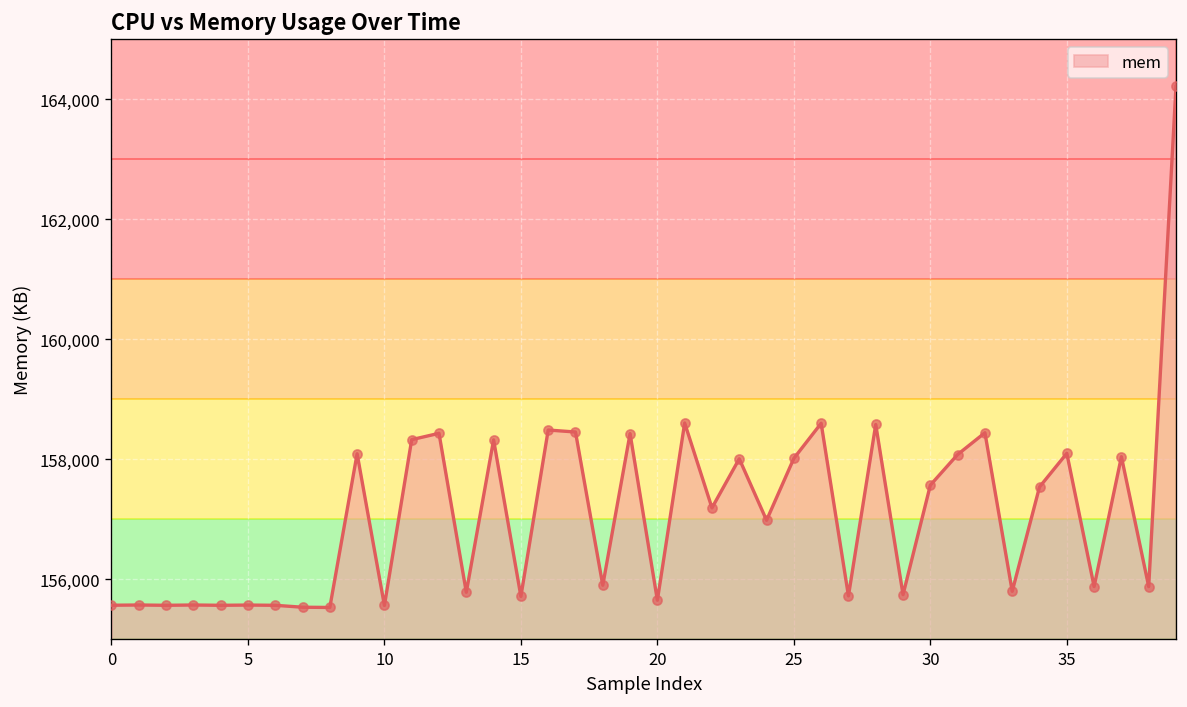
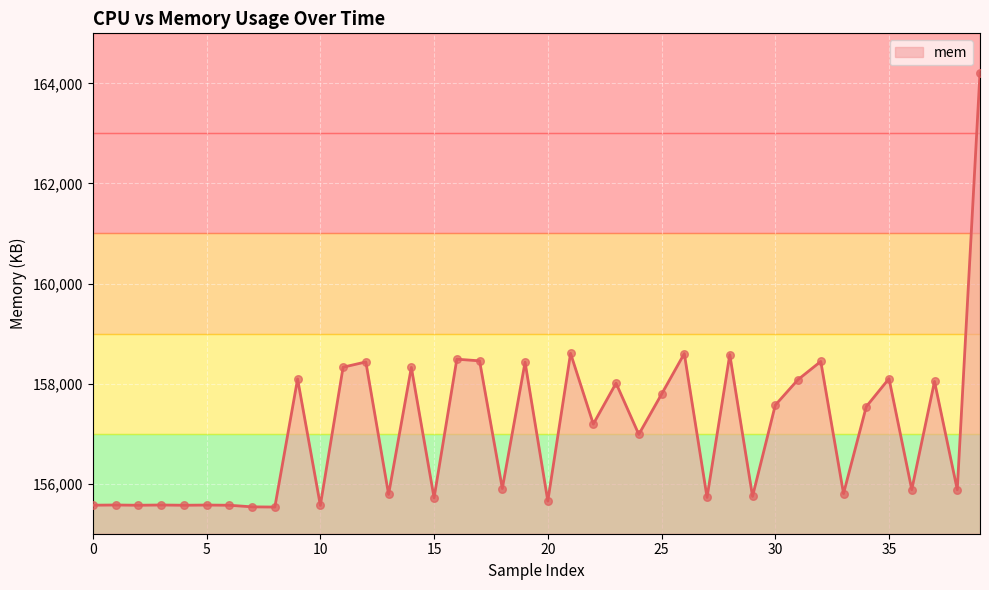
25: 158,000 -> 157,800
